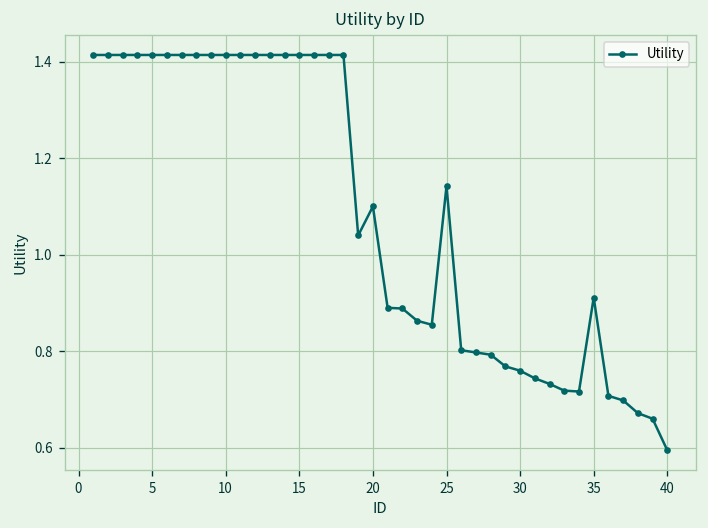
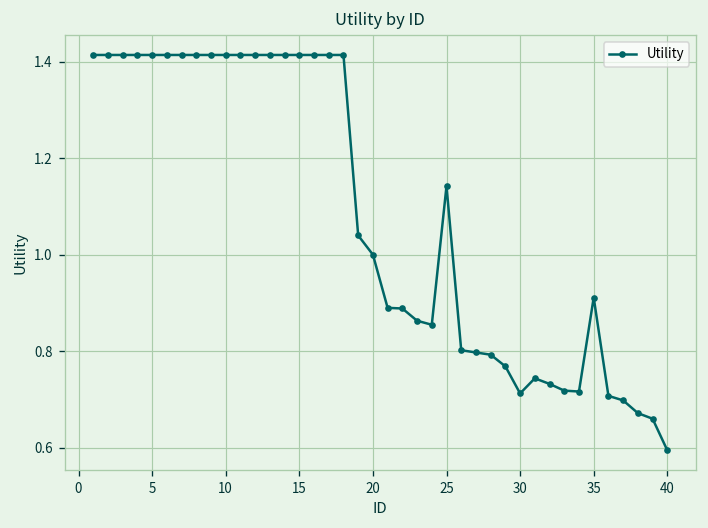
20: 1.1 -> 1.0
30: 0.76 -> 0.71
